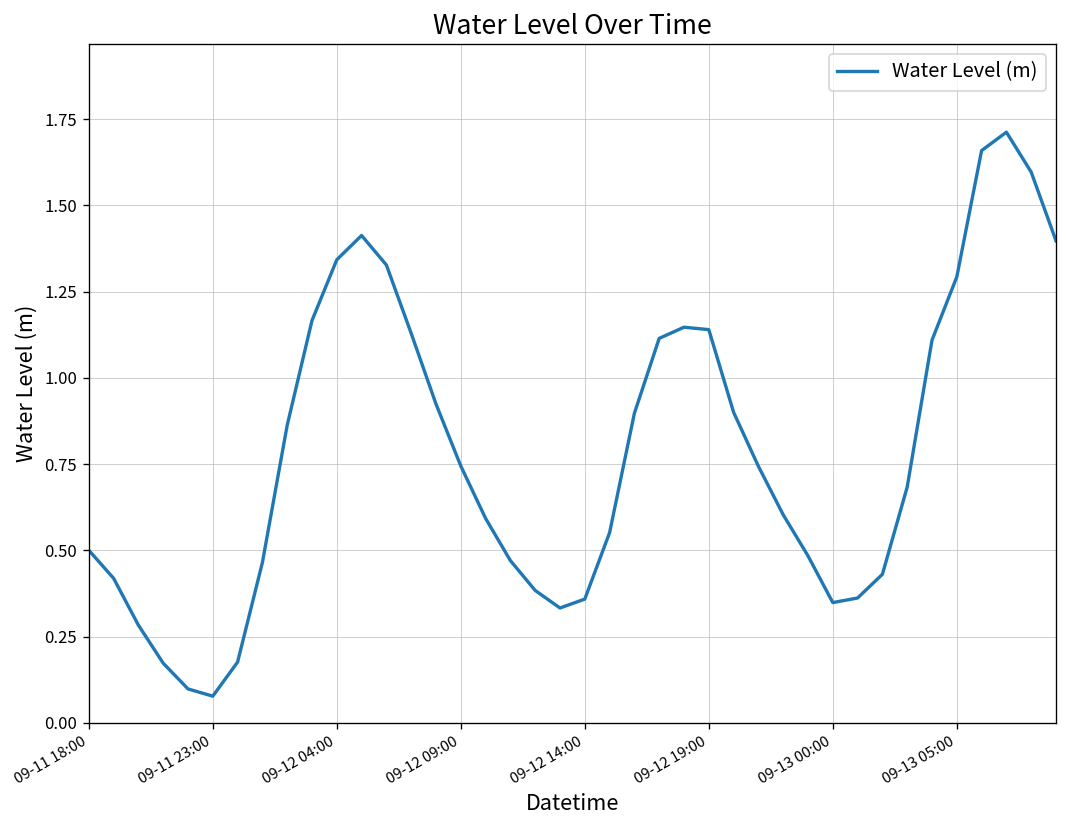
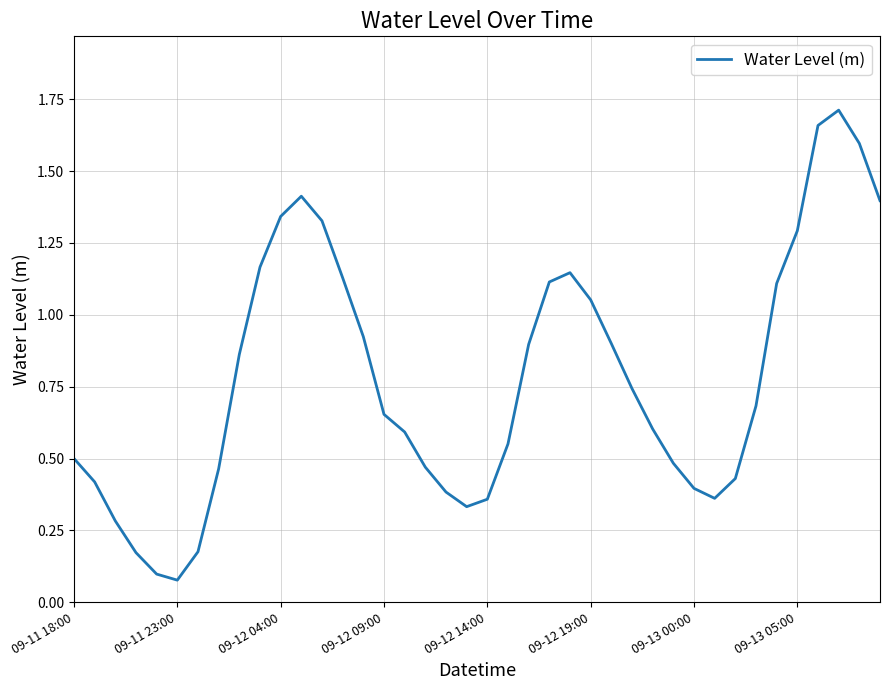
09-12 09:00: 0.74 -> 0.65
09-12 19:00: 1.14 -> 1.05
09-13 00:00: 0.35 -> 0.40
